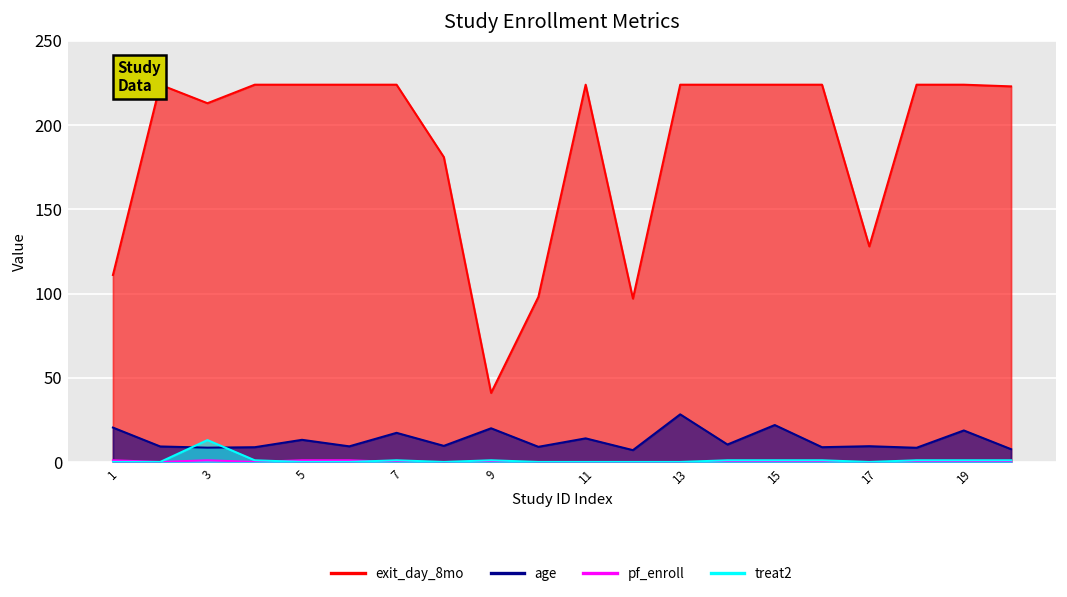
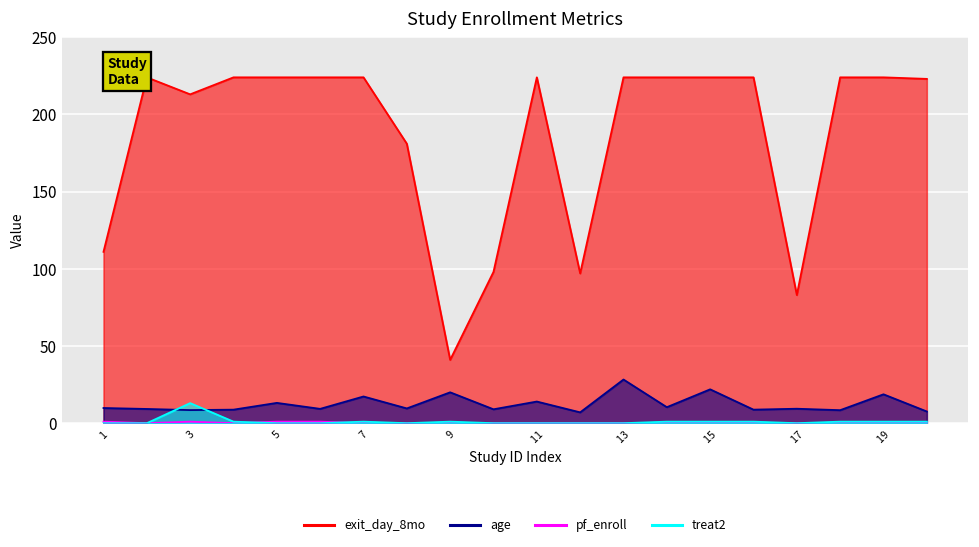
age, 1: 20 -> 10
exit_day_8mo, 17: 128 -> 83
